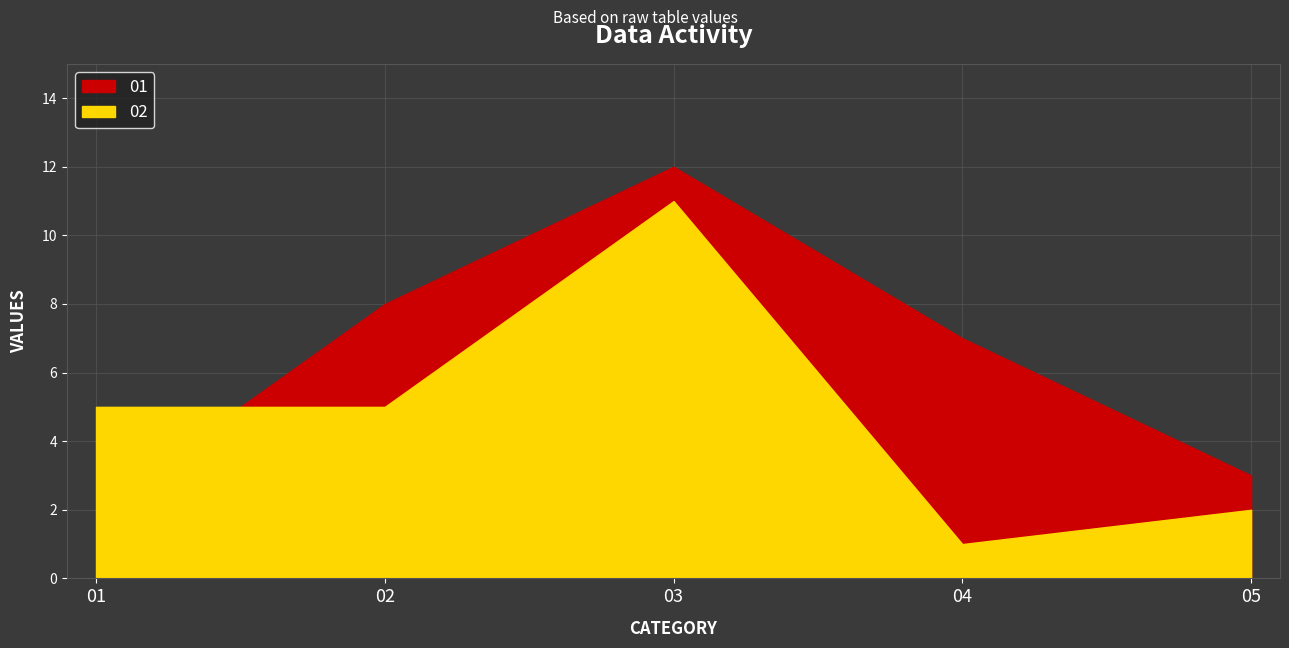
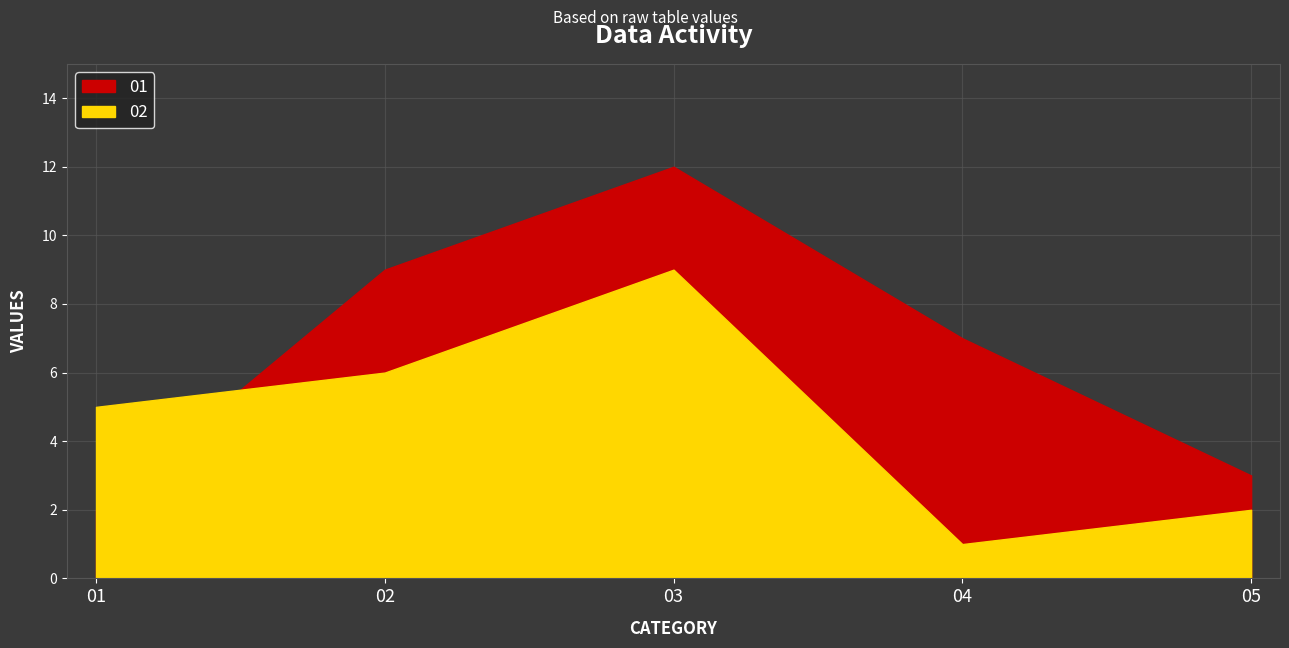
01, 02: 8 -> 9
02, 02: 5 -> 6
02, 03: 11 -> 9
